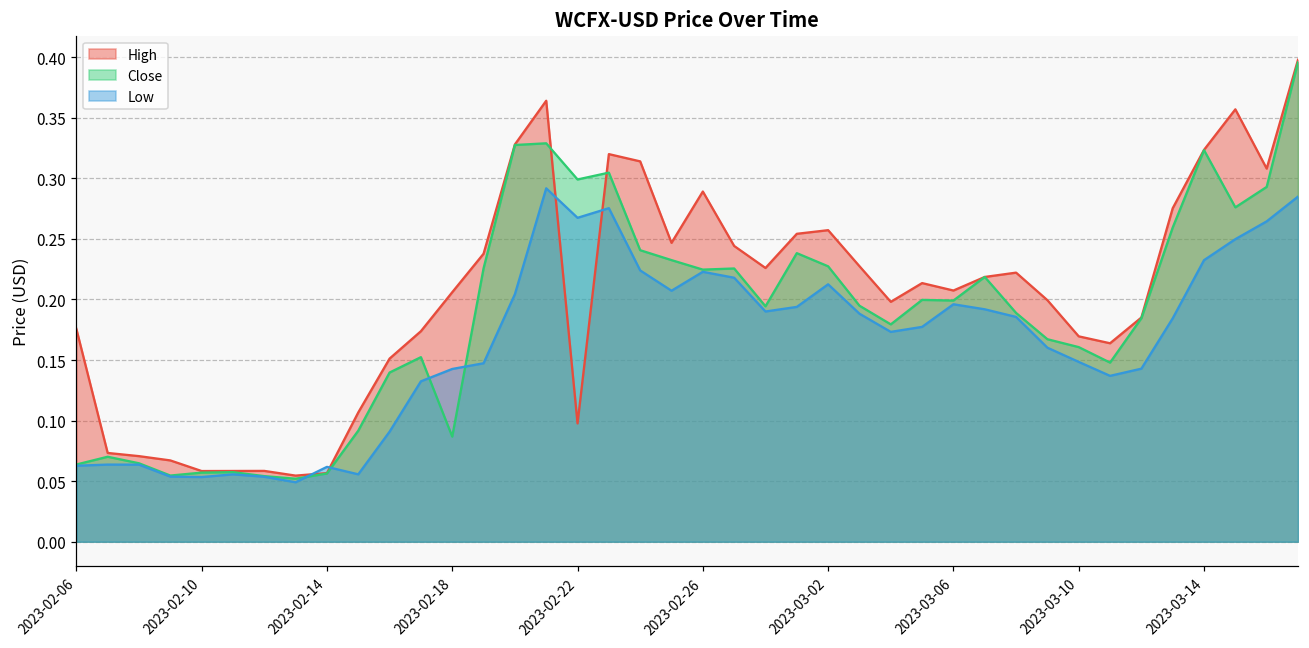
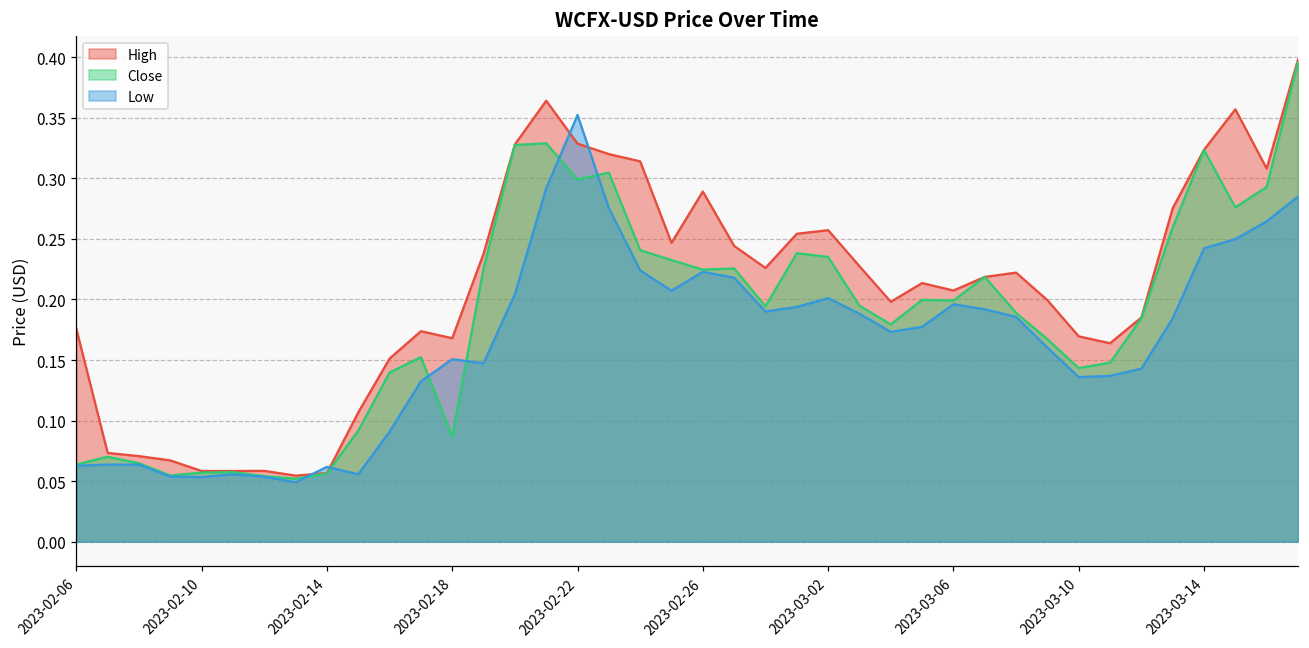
High, 2023-02-18: 0.206 -> 0.168
Low, 2023-02-18: 0.143 -> 0.151
High, 2023-02-22: 0.098 -> 0.329
Low, 2023-02-22: 0.267 -> 0.352
Close, 2023-03-02: 0.227 -> 0.235
Low, 2023-03-02: 0.212 -> 0.201
Close, 2023-03-10: 0.161 -> 0.143
Low, 2023-03-10: 0.148 -> 0.136
Low, 2023-03-14: 0.232 -> 0.242
